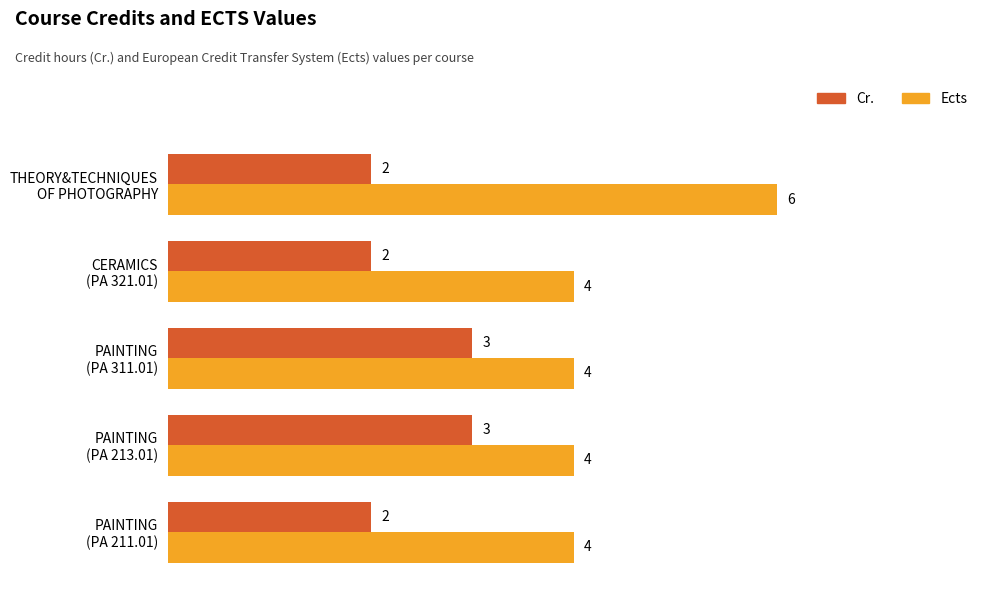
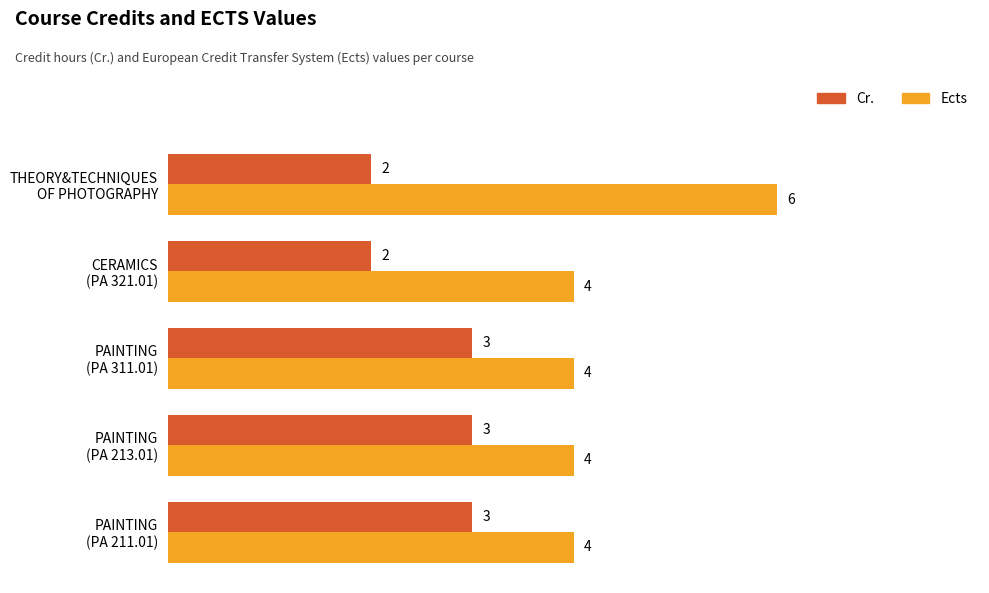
Cr., PAINTING (PA 211.01): 2 -> 3
